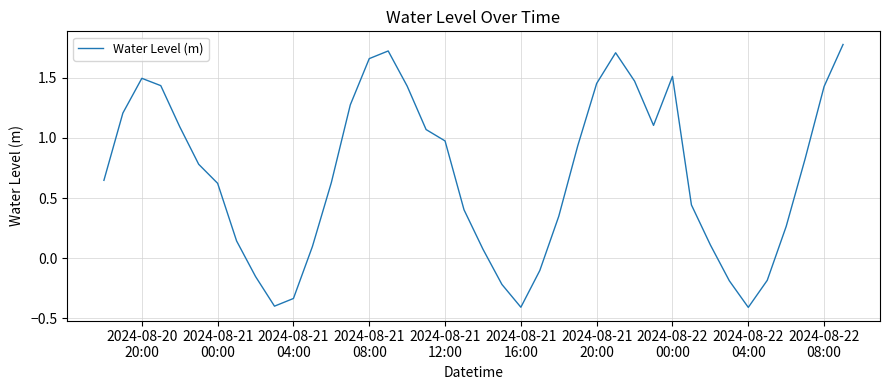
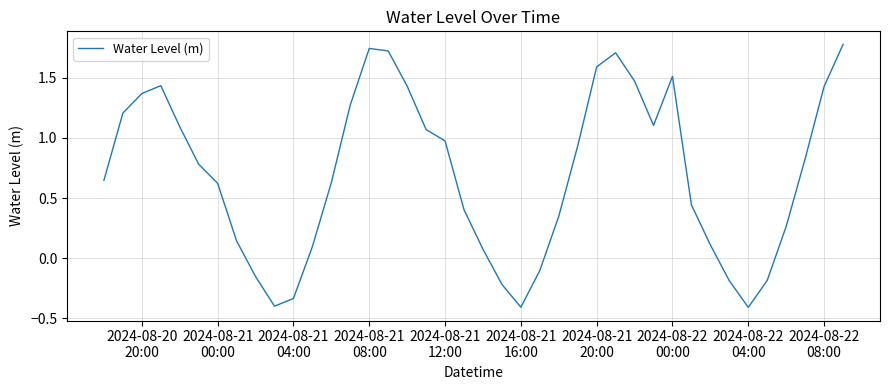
2024-08-20 20:00: 1.49 -> 1.37
2024-08-21 08:00: 1.66 -> 1.74
2024-08-21 20:00: 1.45 -> 1.59
